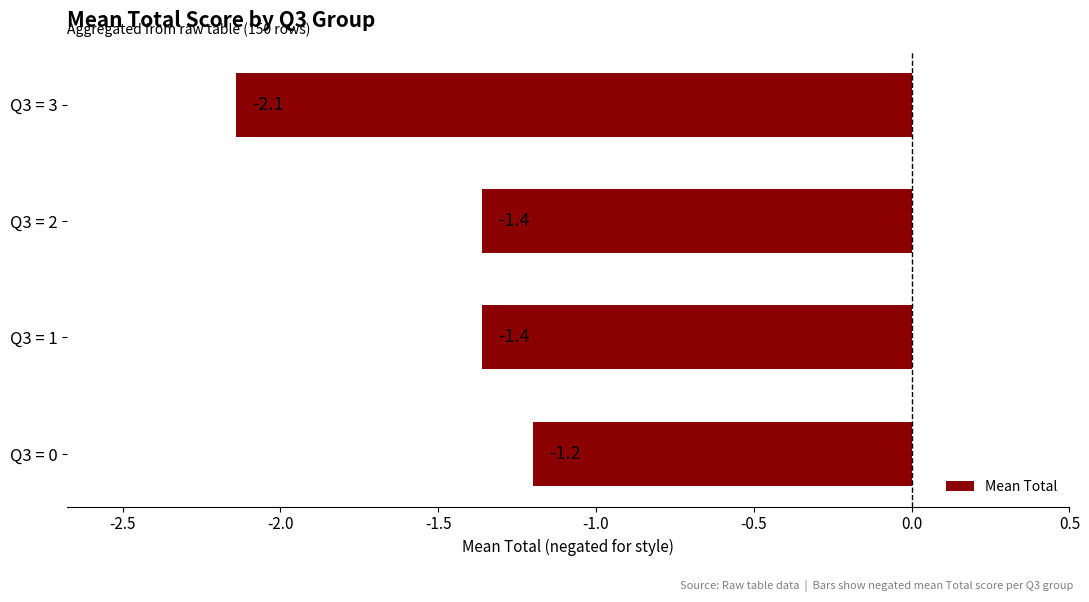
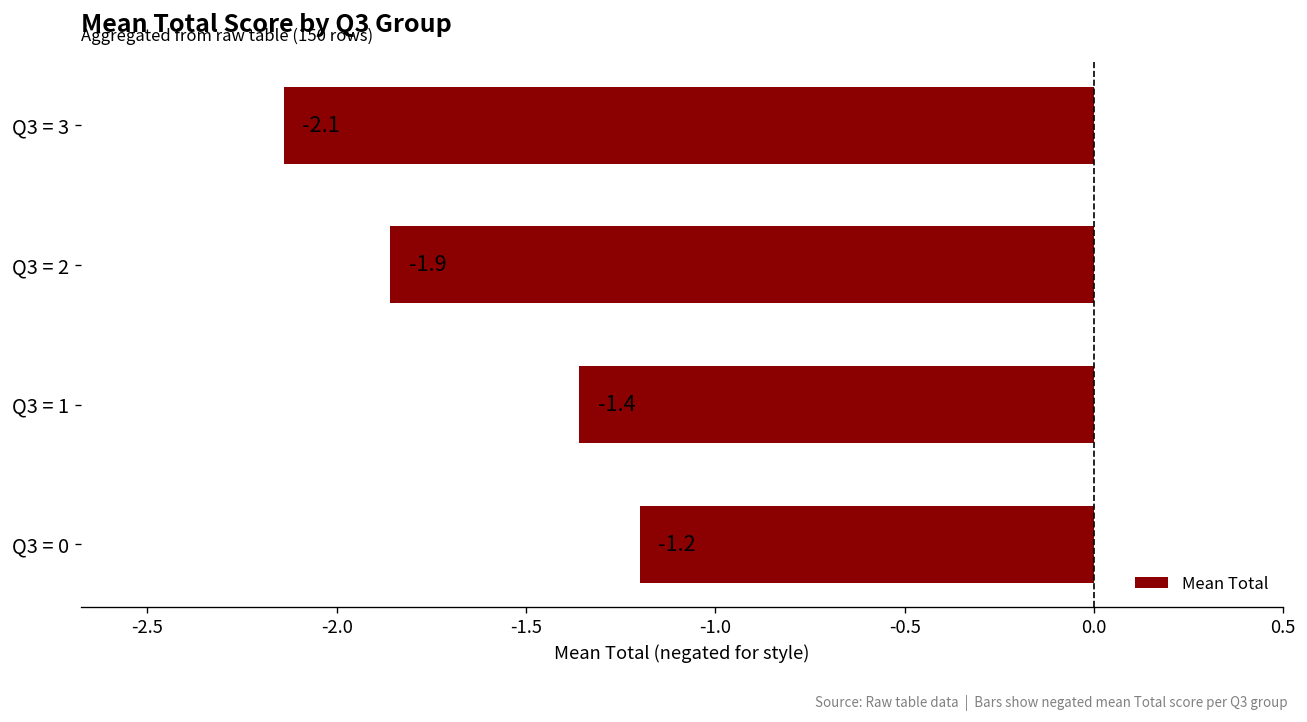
Q3 = 2: -1.4 -> -1.9
